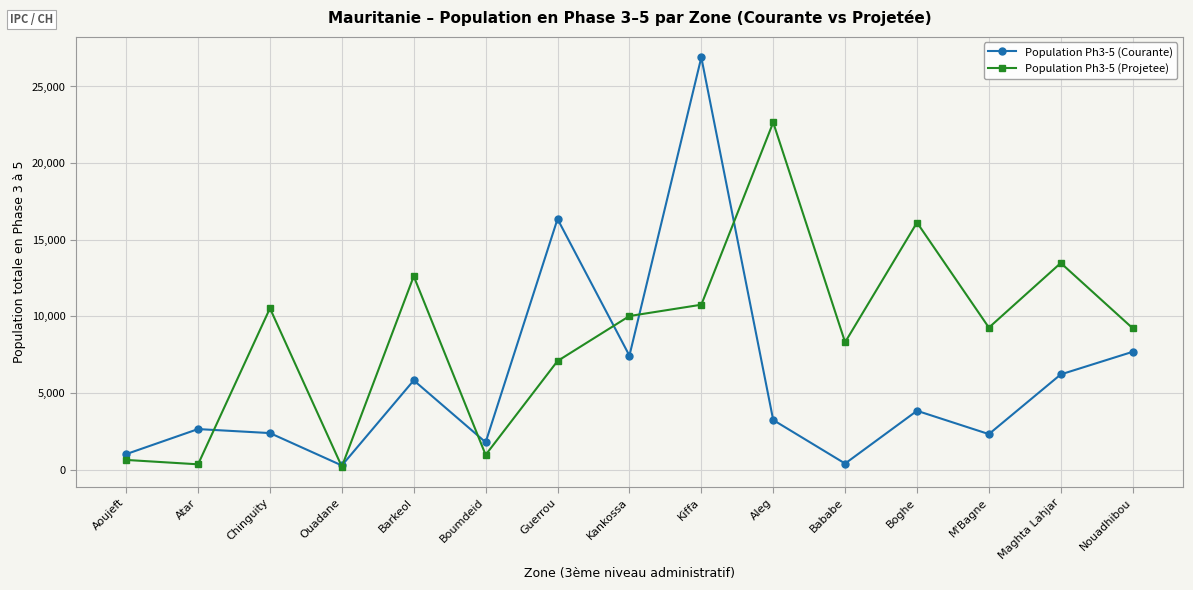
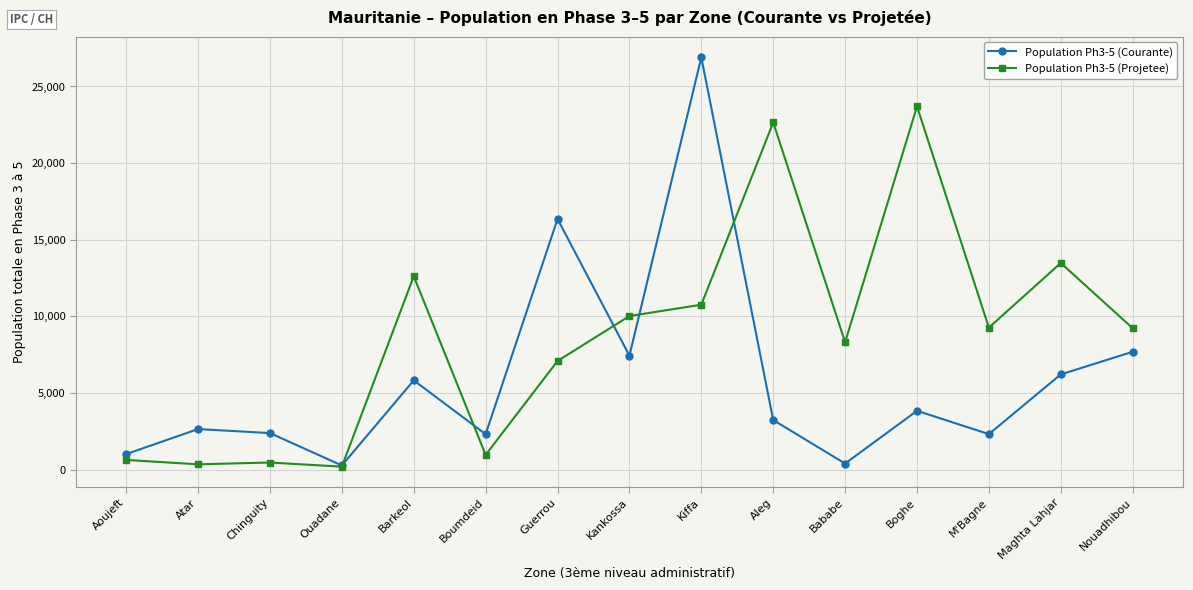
Population Ph3-5 (Projetee), Chinguity: 10,500 -> 500
Population Ph3-5 (Courante), Boumdeid: 1,800 -> 2,300
Population Ph3-5 (Projetee), Boghe: 16,100 -> 23,700
